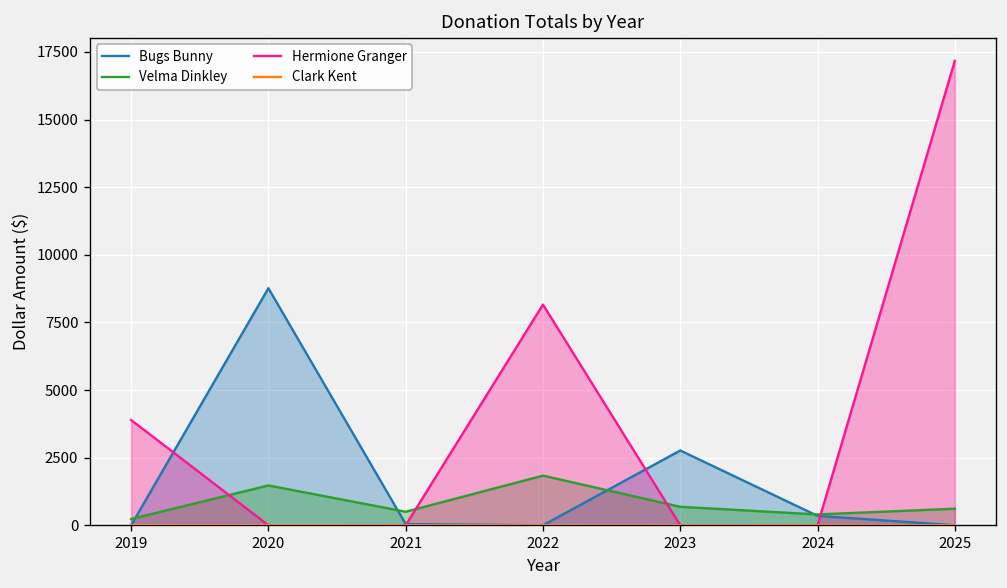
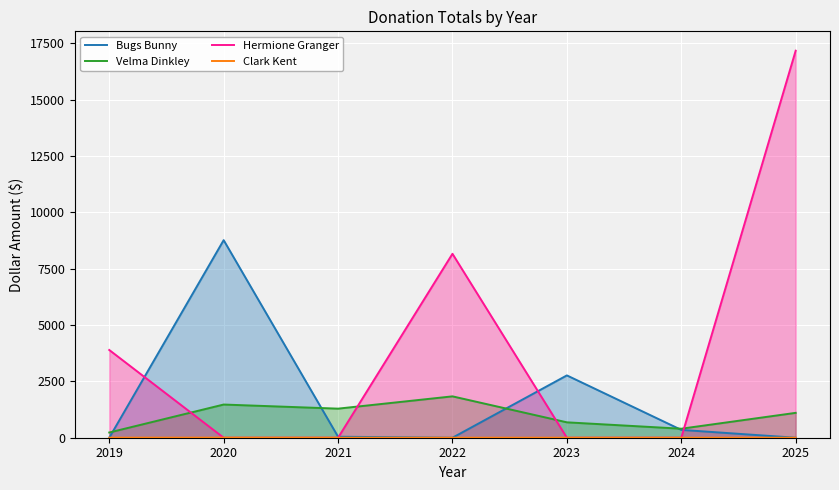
Velma Dinkley, 2021: 500 -> 1300
Velma Dinkley, 2025: 600 -> 1100
